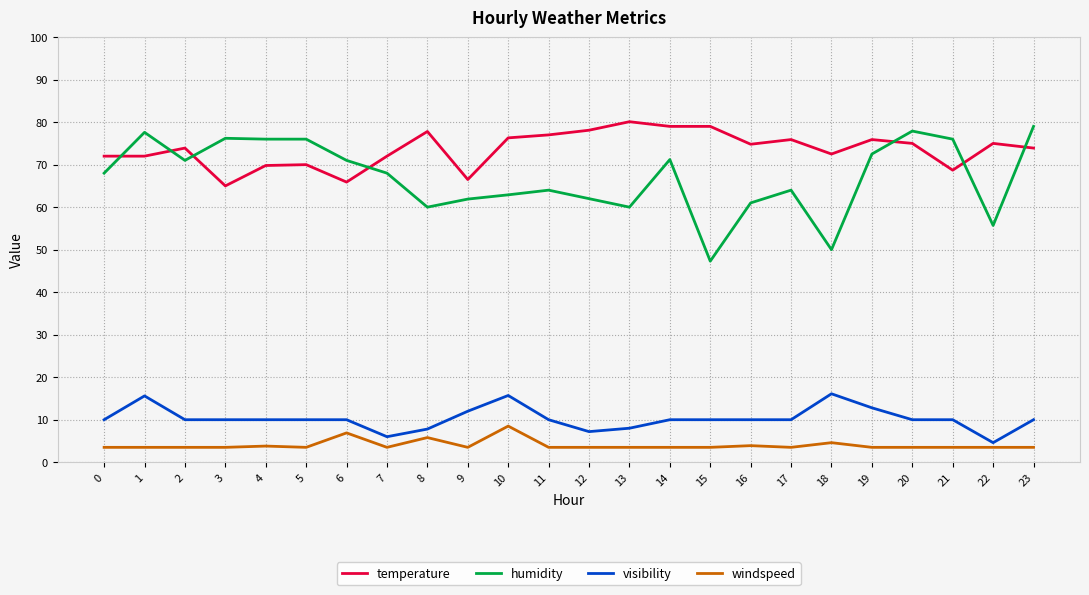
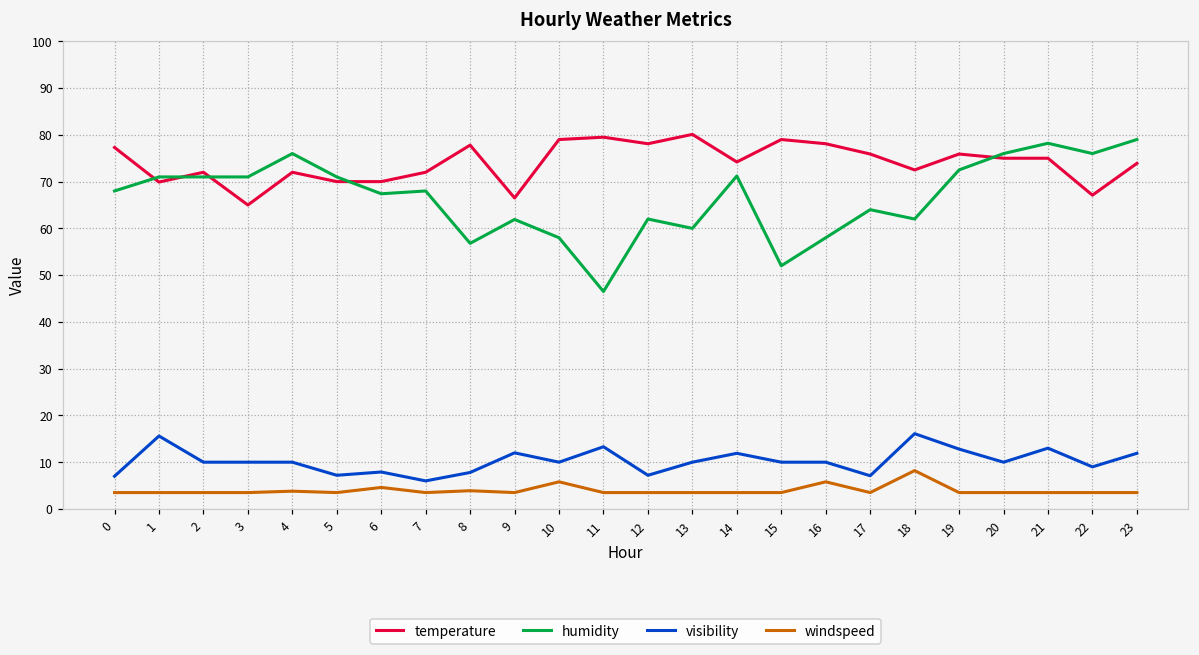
temperature, 0: 72 -> 77
visibility, 0: 10 -> 7
temperature, 1: 72 -> 70
humidity, 1: 78 -> 71
temperature, 2: 74 -> 72
humidity, 3: 76 -> 71
temperature, 4: 70 -> 72
humidity, 5: 76 -> 71
visibility, 5: 10 -> 7
temperature, 6: 66 -> 70
humidity, 6: 71 -> 67
visibility, 6: 10 -> 8
windspeed, 6: 7 -> 5
humidity, 8: 60 -> 57
windspeed, 8: 6 -> 4
temperature, 10: 76 -> 79
humidity, 10: 63 -> 58
visibility, 10: 16 -> 10
windspeed, 10: 9 -> 6
temperature, 11: 77 -> 80
humidity, 11: 64 -> 47
visibility, 11: 10 -> 13
visibility, 13: 8 -> 10
temperature, 14: 79 -> 74
visibility, 14: 10 -> 12
humidity, 15: 47 -> 52
temperature, 16: 75 -> 78
humidity, 16: 61 -> 58
windspeed, 16: 4 -> 6
visibility, 17: 10 -> 7
humidity, 18: 50 -> 62
windspeed, 18: 5 -> 8
humidity, 20: 78 -> 76
temperature, 21: 69 -> 75
humidity, 21: 76 -> 78
visibility, 21: 10 -> 13
temperature, 22: 75 -> 67
humidity, 22: 56 -> 76
visibility, 22: 5 -> 9
visibility, 23: 10 -> 12
